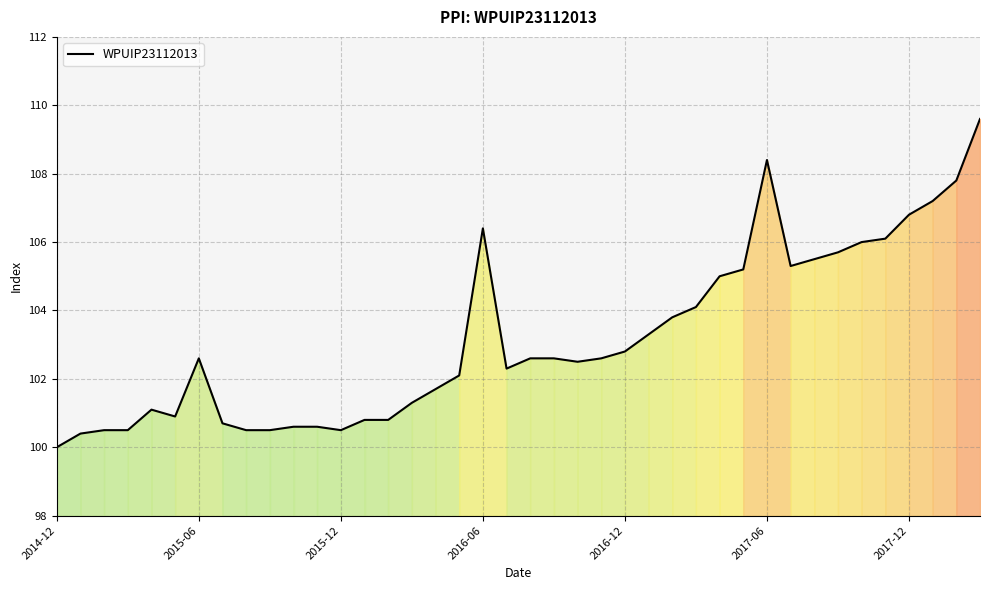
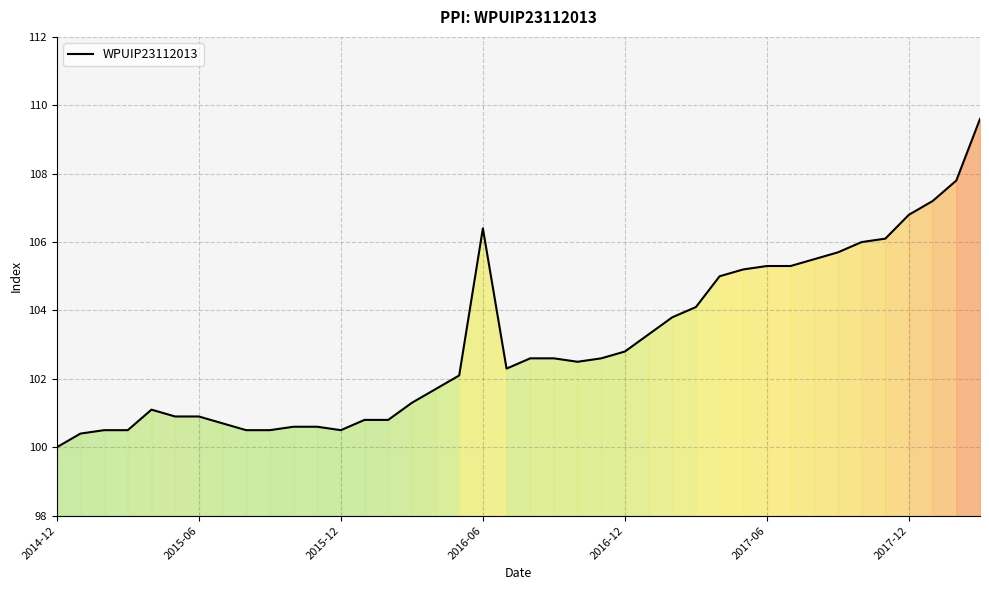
WPUIP23112013, 2015-06: 102.6 -> 100.9
WPUIP23112013, 2017-06: 108.4 -> 105.3
